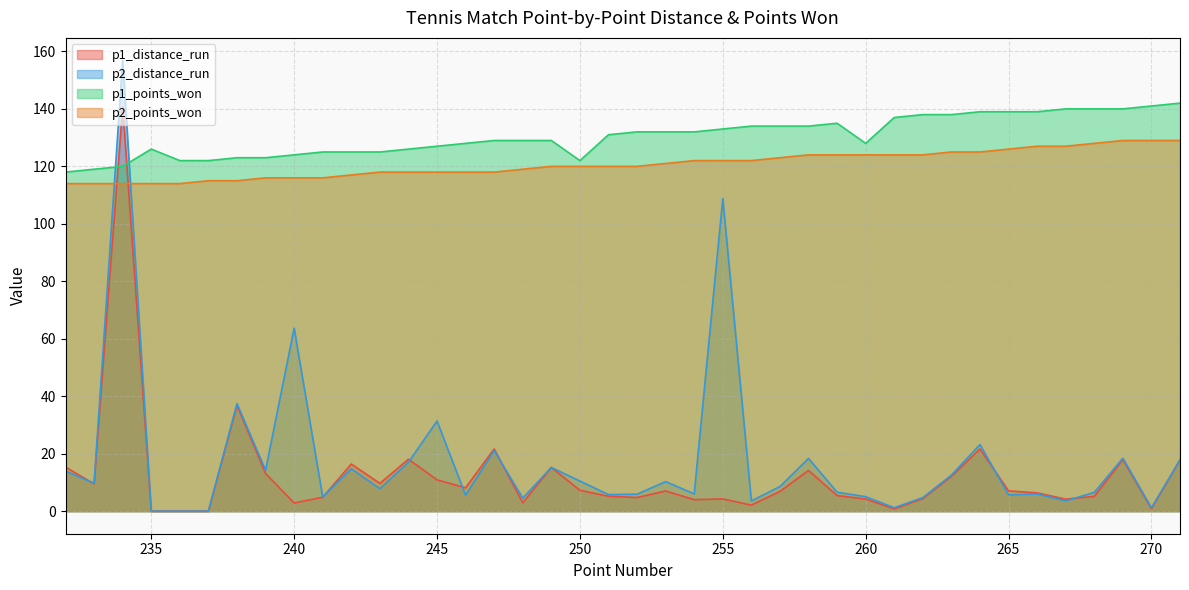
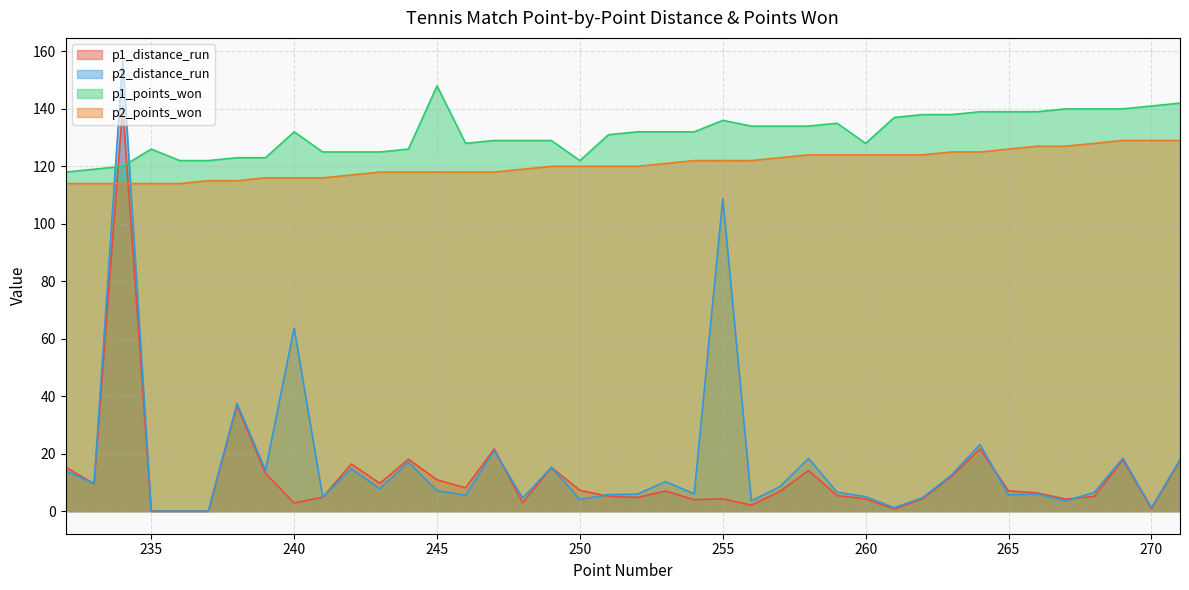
p1_points_won, 240: 124 -> 132
p2_distance_run, 245: 31 -> 7
p1_points_won, 245: 127 -> 148
p2_distance_run, 250: 10 -> 4
p1_points_won, 255: 133 -> 136
